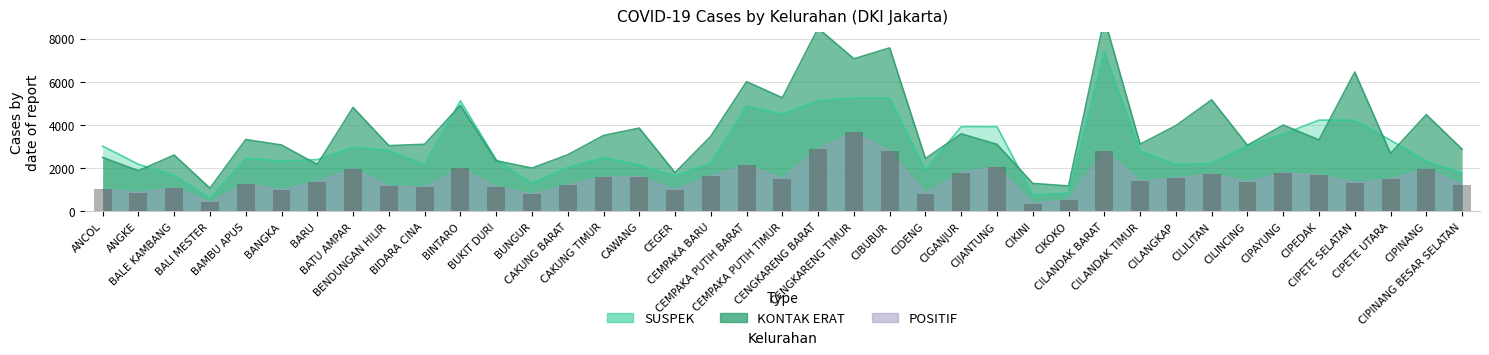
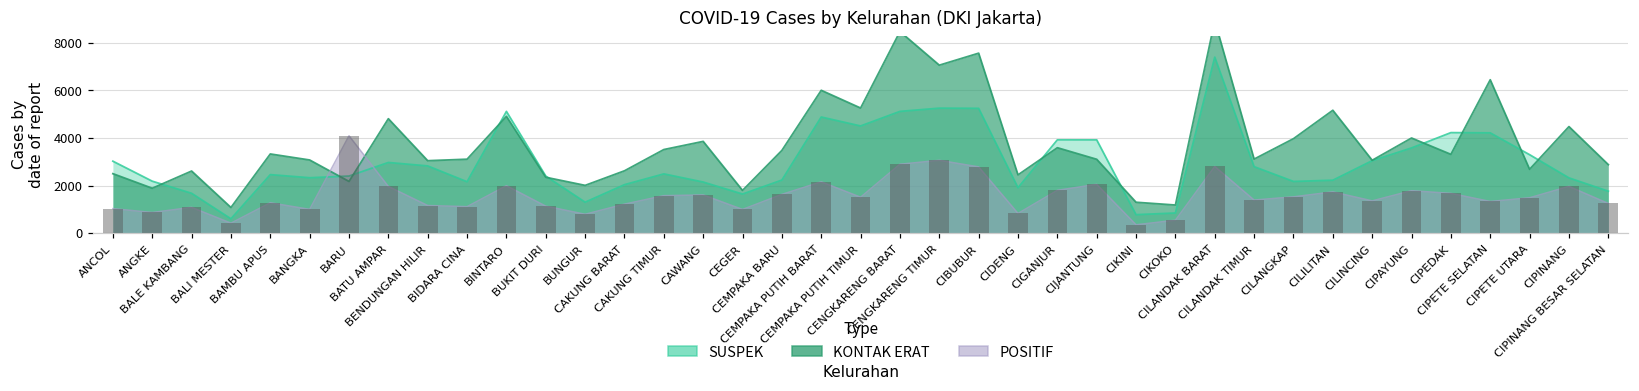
POSITIF, BARU: 1400 -> 4100
POSITIF, CENGKARENG TIMUR: 3700 -> 3100
